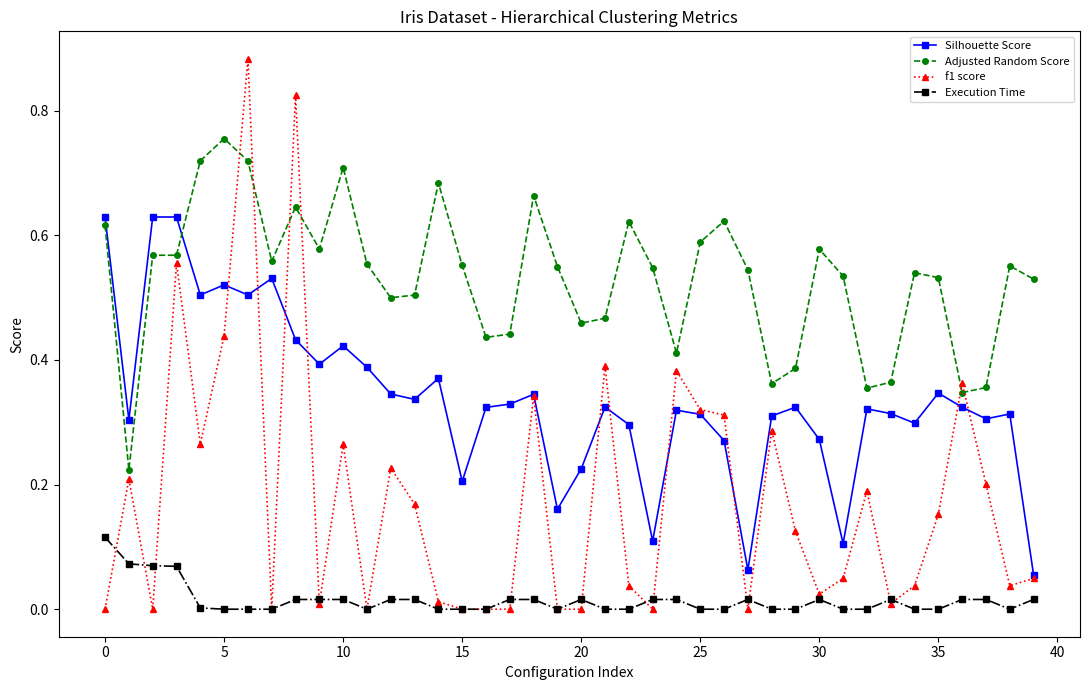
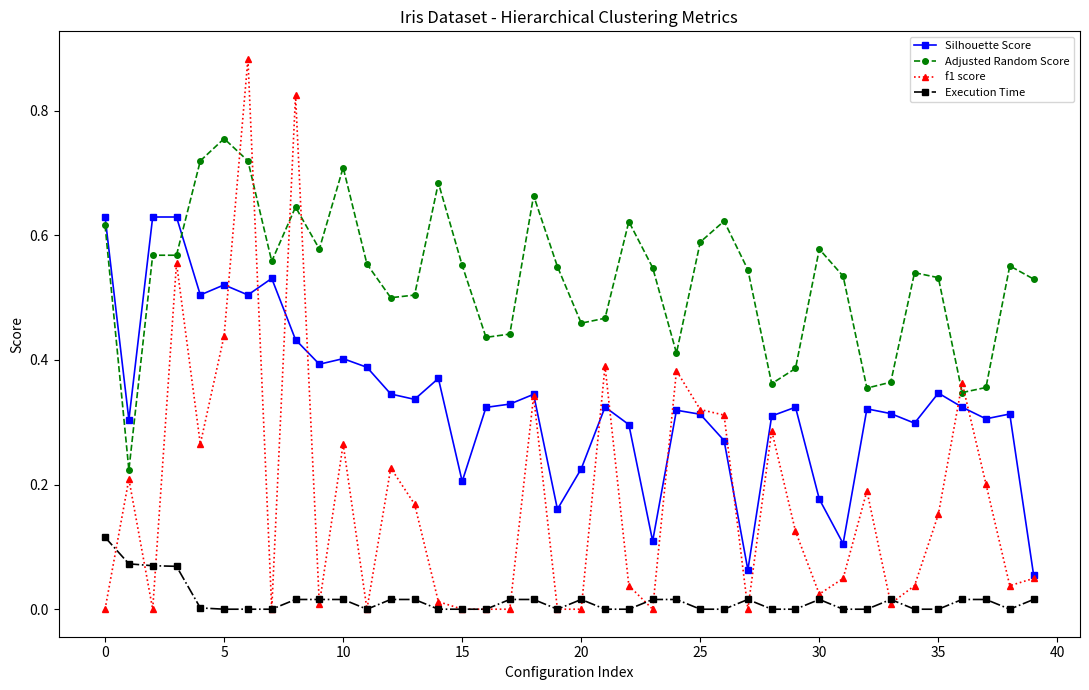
Silhouette Score, 10: 0.42 -> 0.40
Silhouette Score, 30: 0.27 -> 0.18
